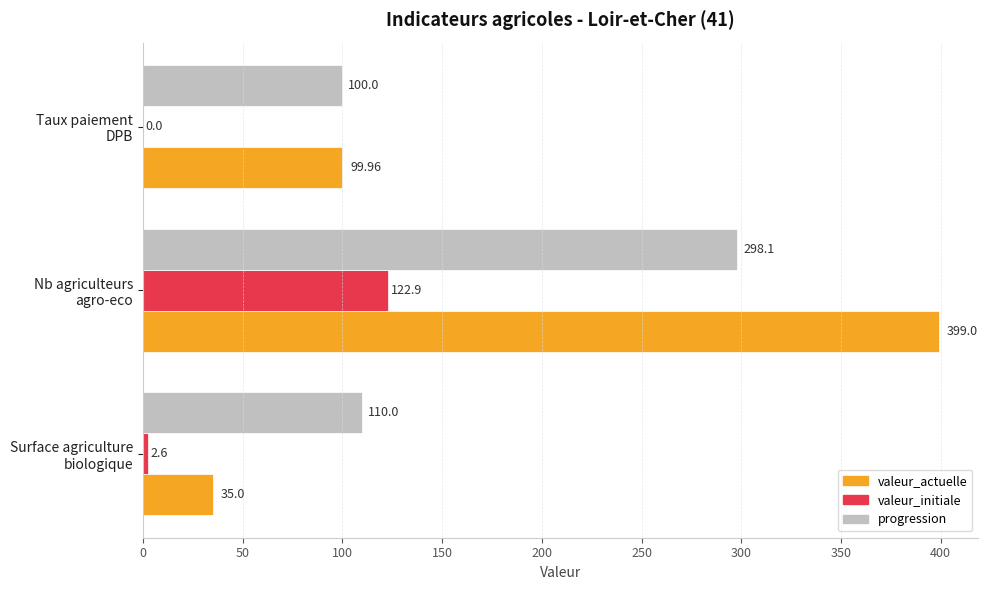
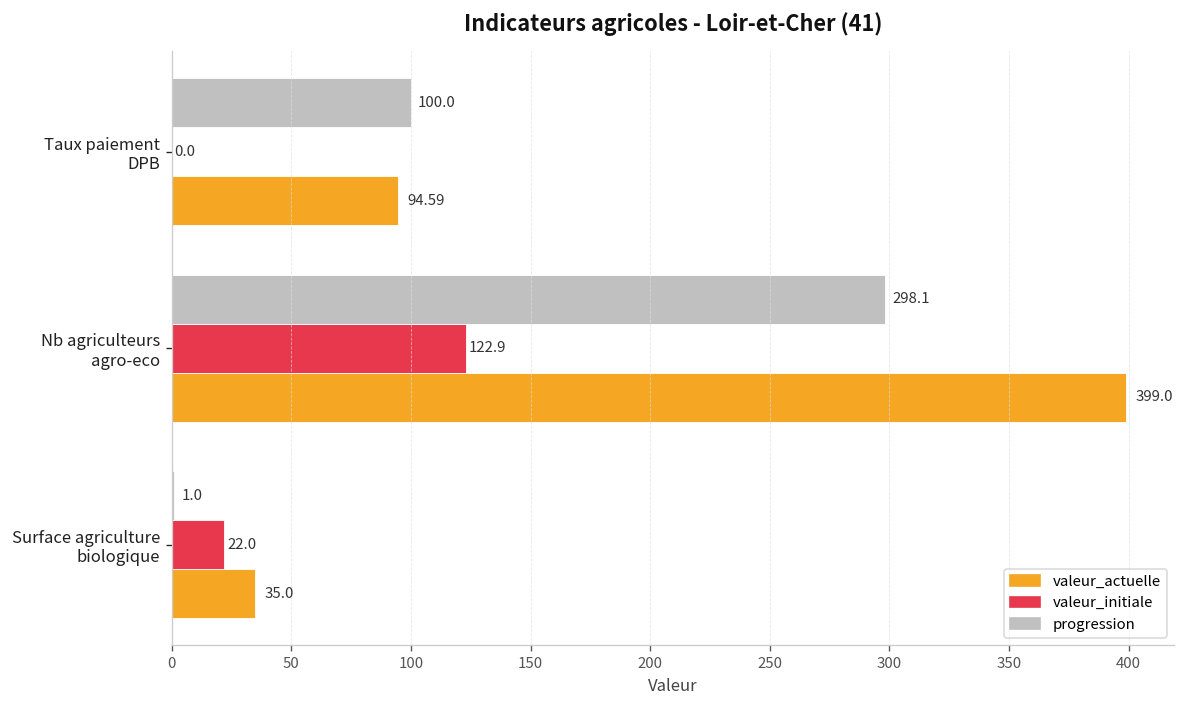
valeur_actuelle, Taux paiement DPB: 99.96 -> 94.59
progression, Surface agriculture biologique: 110.0 -> 1.0
valeur_initiale, Surface agriculture biologique: 2.6 -> 22.0
